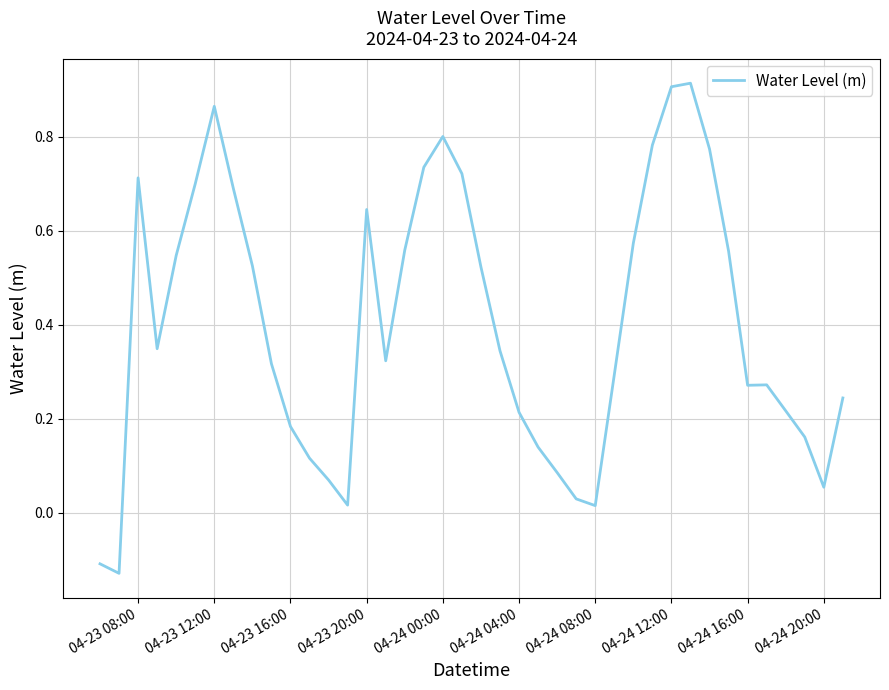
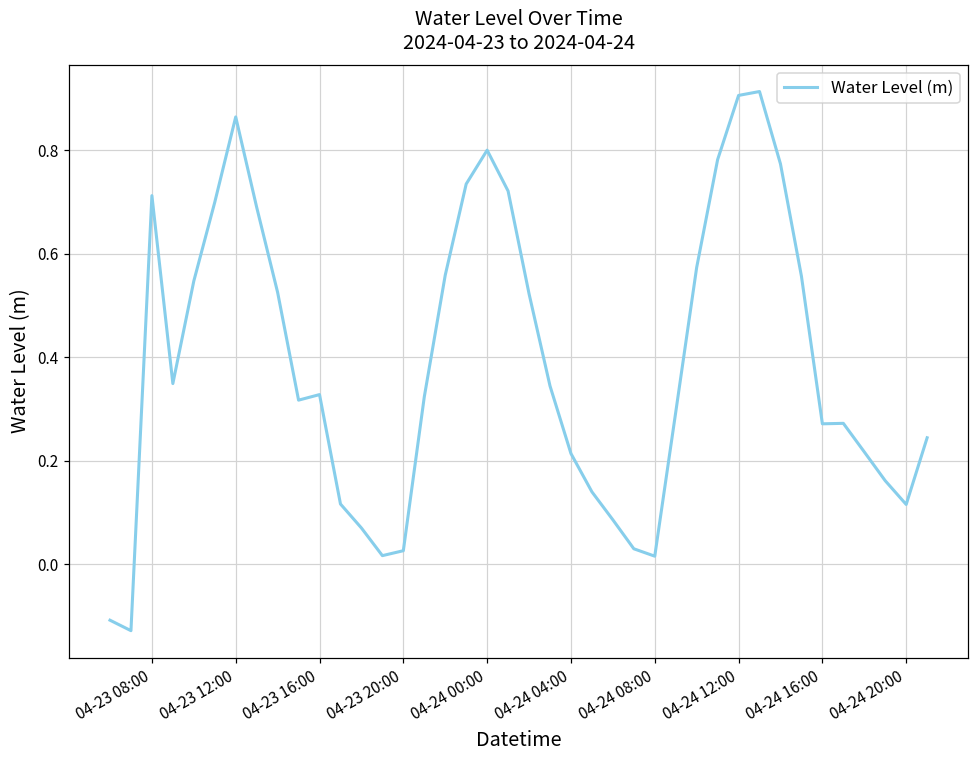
04-23 16:00: 0.18 -> 0.33
04-23 20:00: 0.65 -> 0.03
04-24 20:00: 0.05 -> 0.12
